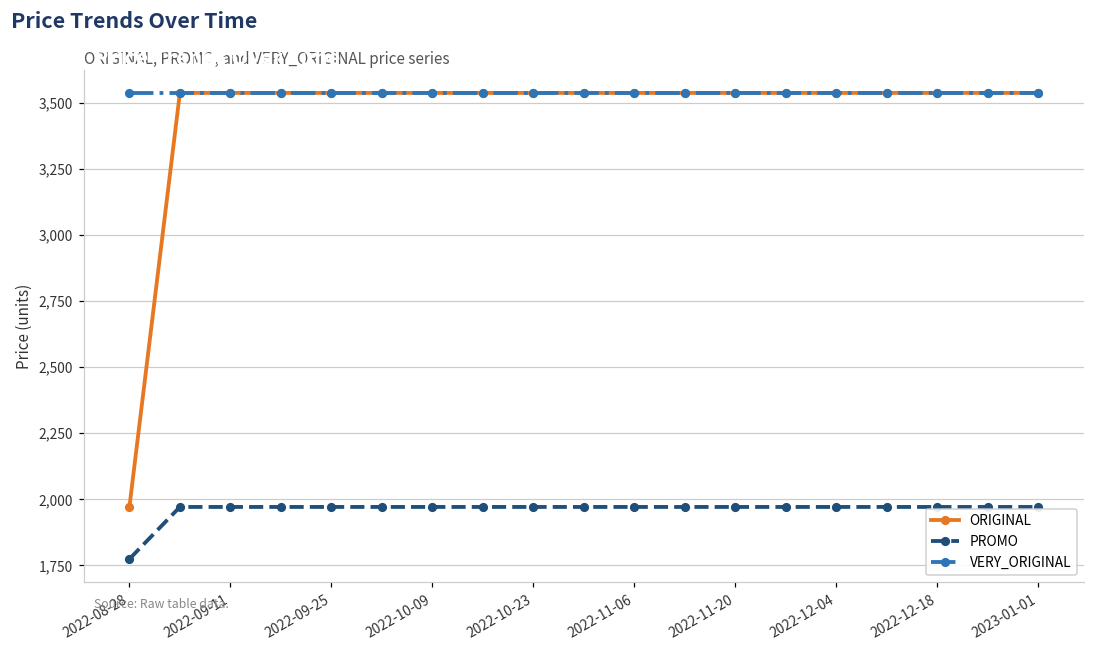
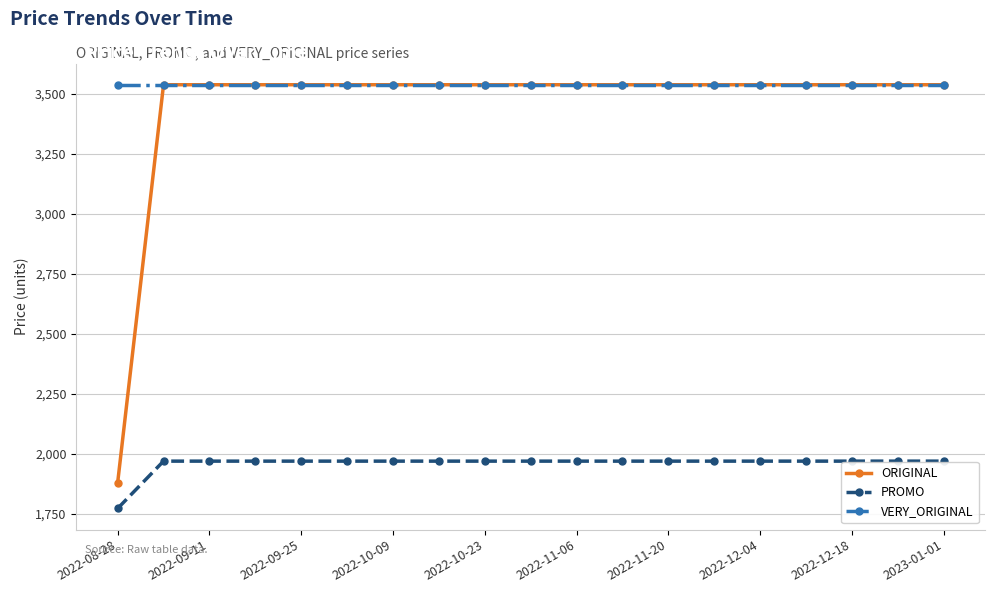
ORIGINAL, 2022-08-28: 1,970 -> 1,880
